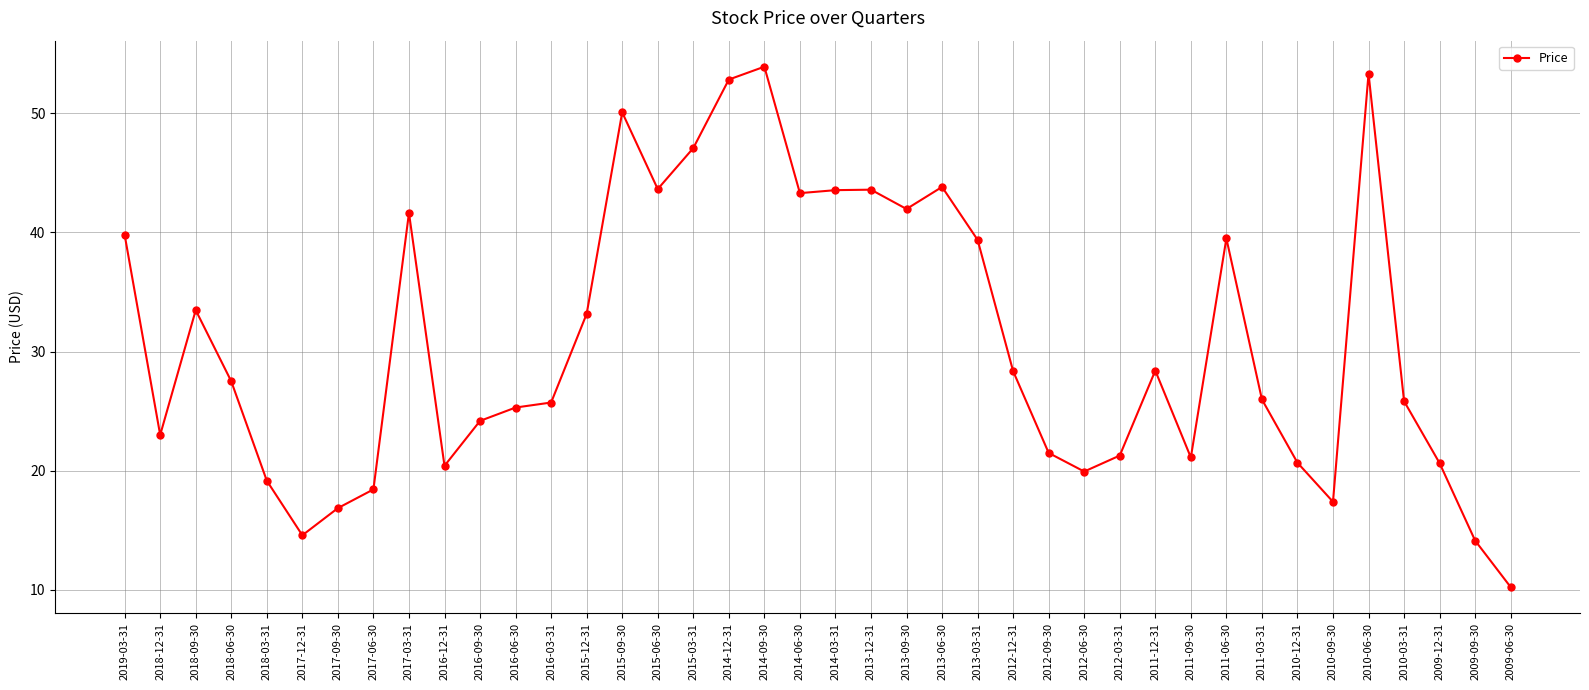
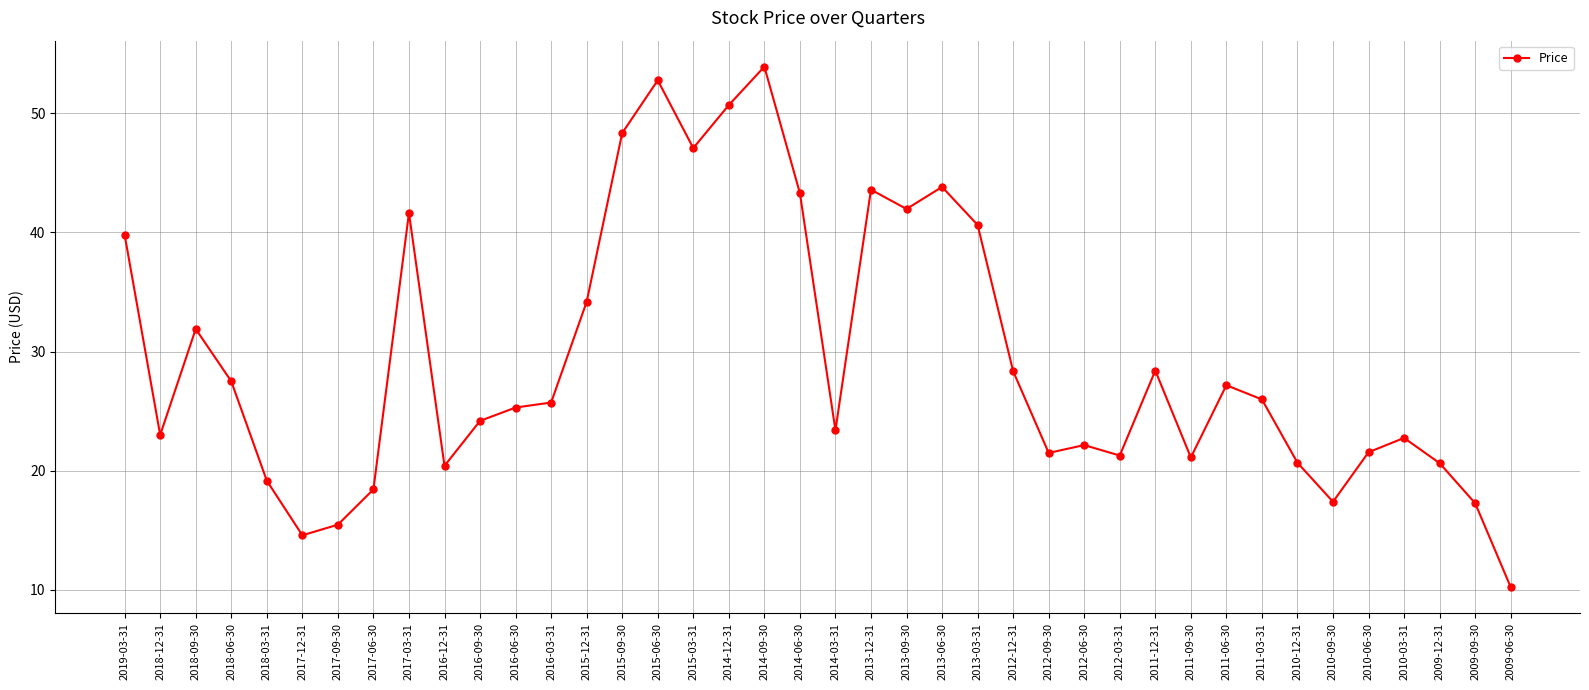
2018-09-30: 33.5 -> 31.9
2017-09-30: 16.9 -> 15.5
2015-12-31: 33.2 -> 34.2
2015-09-30: 50.1 -> 48.3
2015-06-30: 43.6 -> 52.8
2014-12-31: 52.8 -> 50.7
2014-03-31: 43.6 -> 23.4
2013-03-31: 39.4 -> 40.6
2012-06-30: 19.9 -> 22.2
2011-06-30: 39.5 -> 27.2
2010-06-30: 53.3 -> 21.6
2010-03-31: 25.8 -> 22.8
2009-09-30: 14.1 -> 17.3
